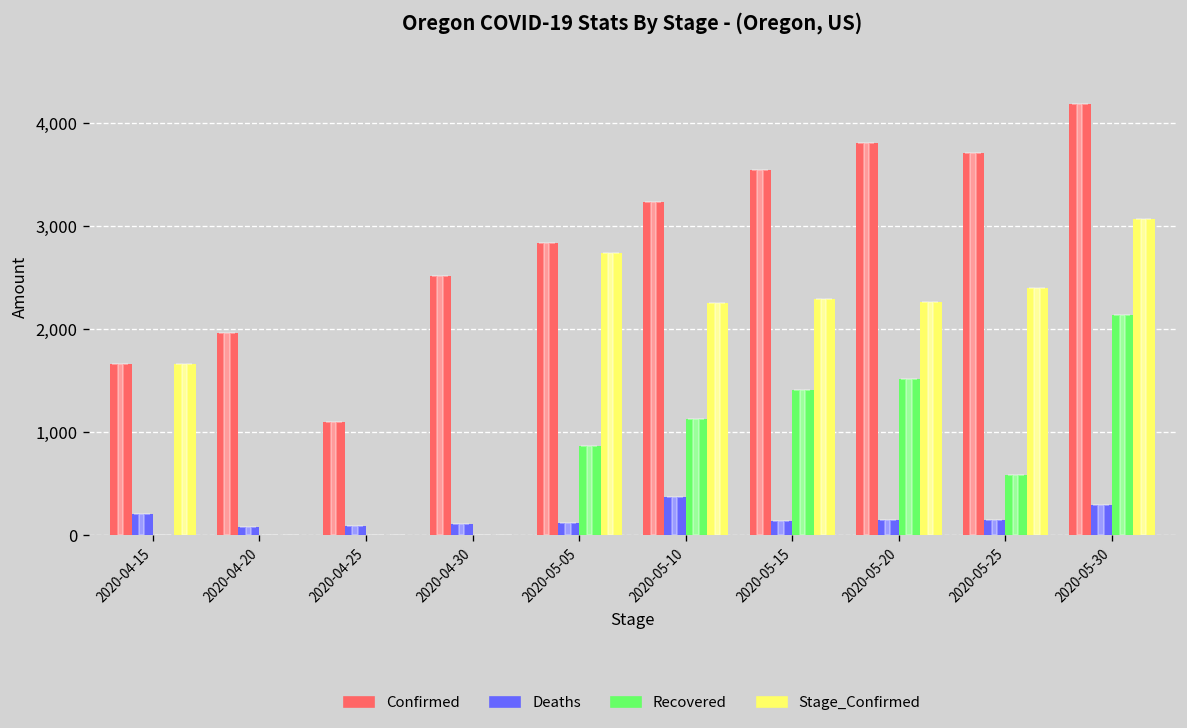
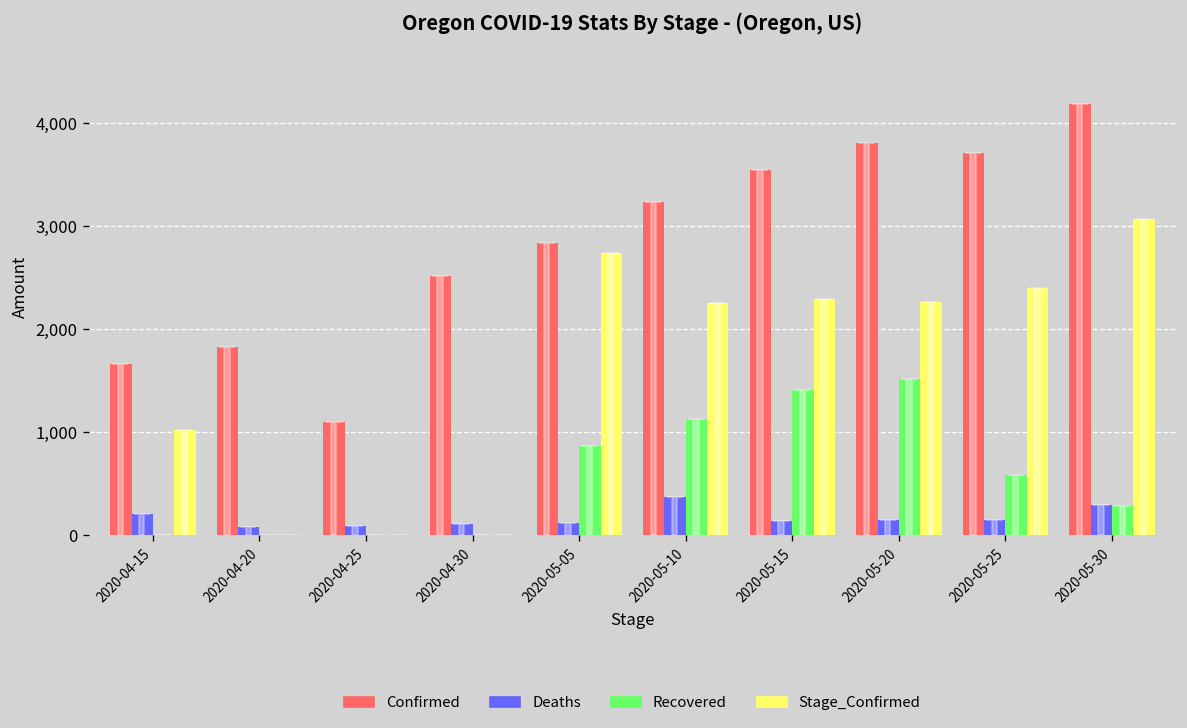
Stage_Confirmed, 2020-04-15: 1,700 -> 1,000
Confirmed, 2020-04-20: 2,000 -> 1,800
Recovered, 2020-05-30: 2,100 -> 300
